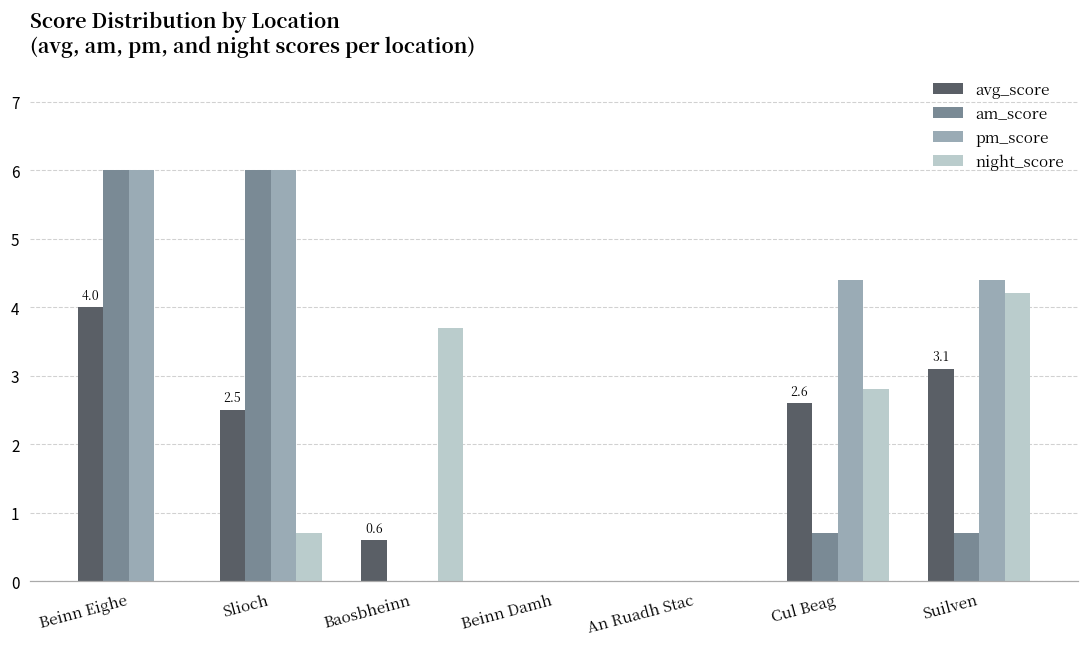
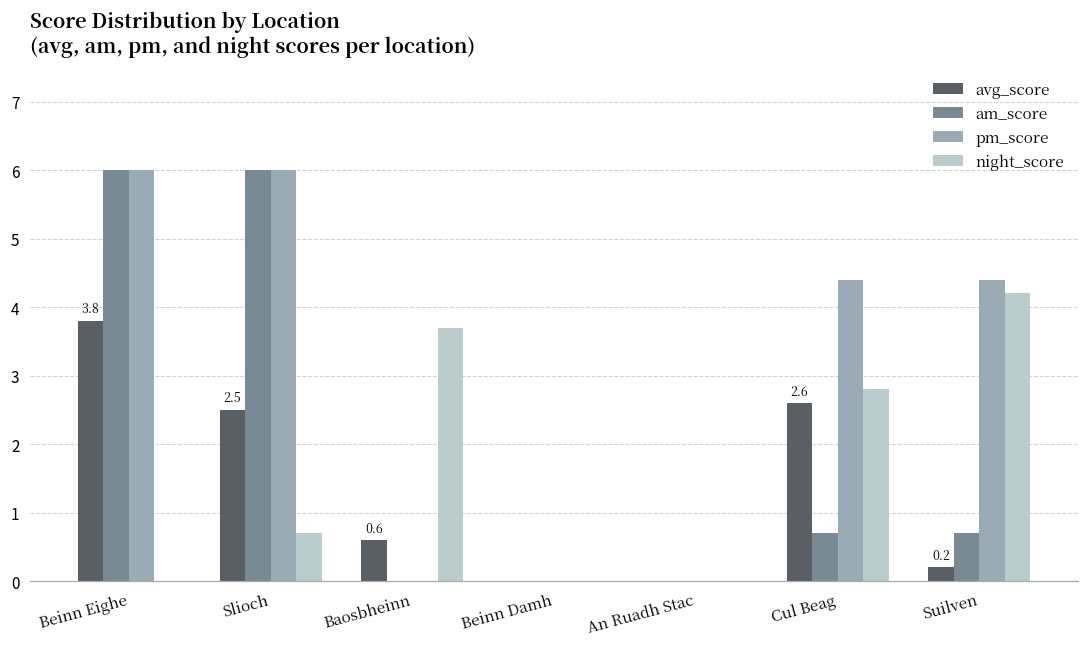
avg_score, Beinn Eighe: 4.0 -> 3.8
avg_score, Suilven: 3.1 -> 0.2
